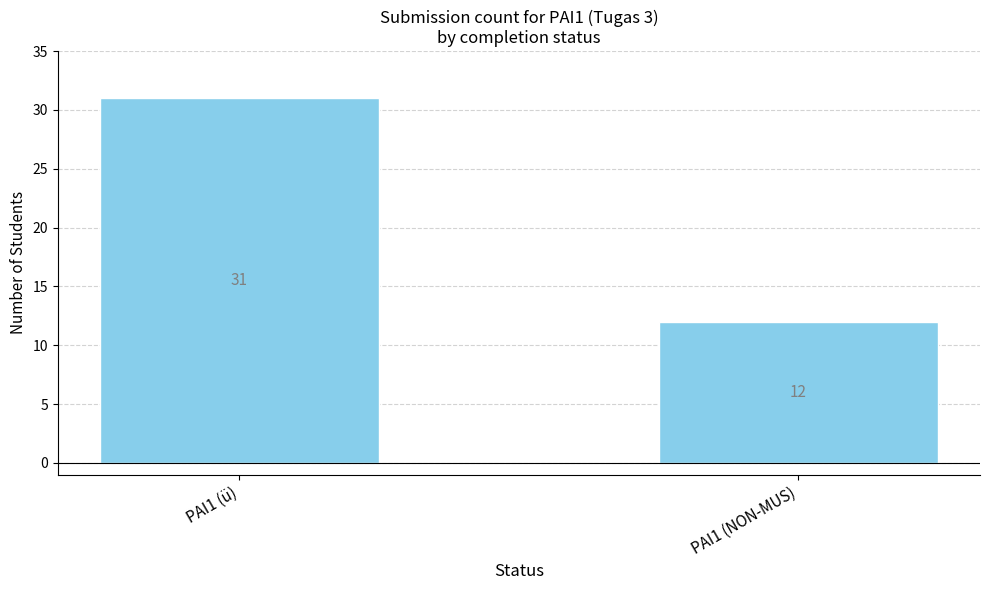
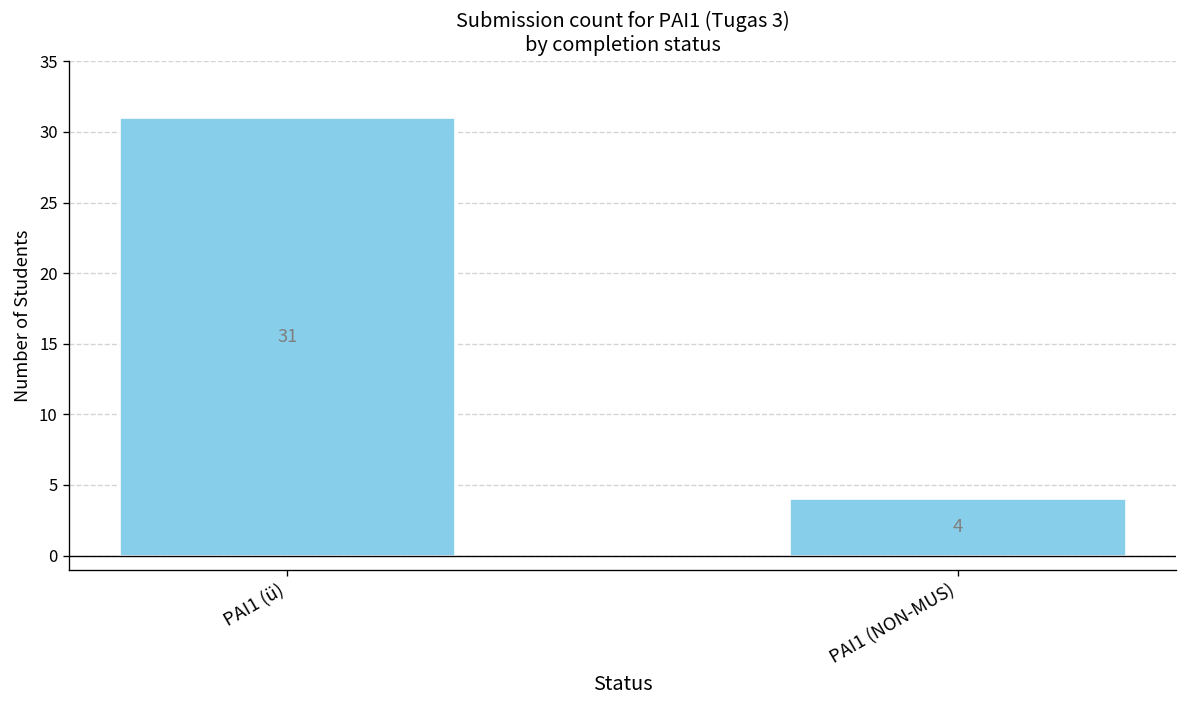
PAI1 (NON-MUS): 12 -> 4
